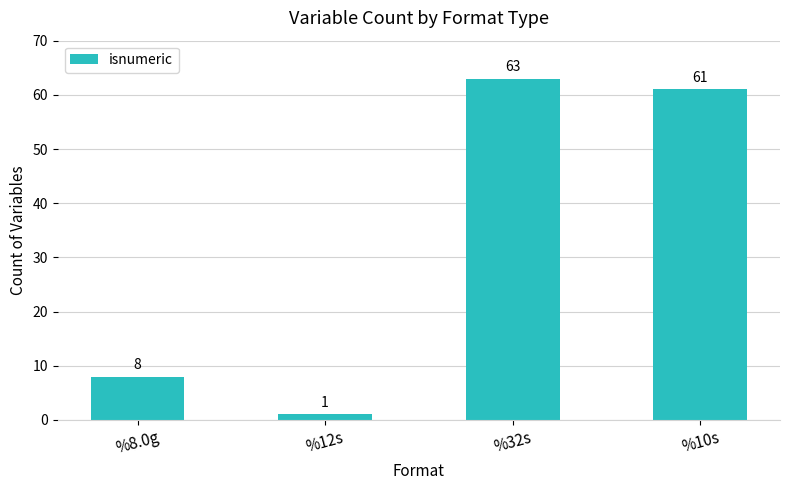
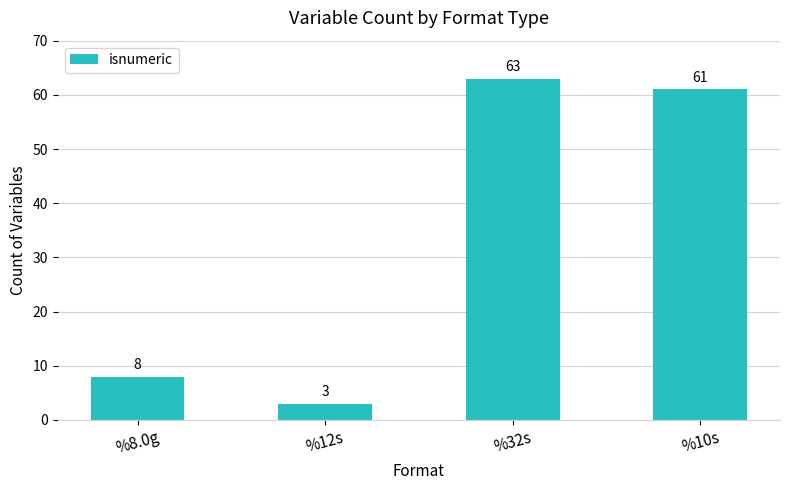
%12s: 1 -> 3
